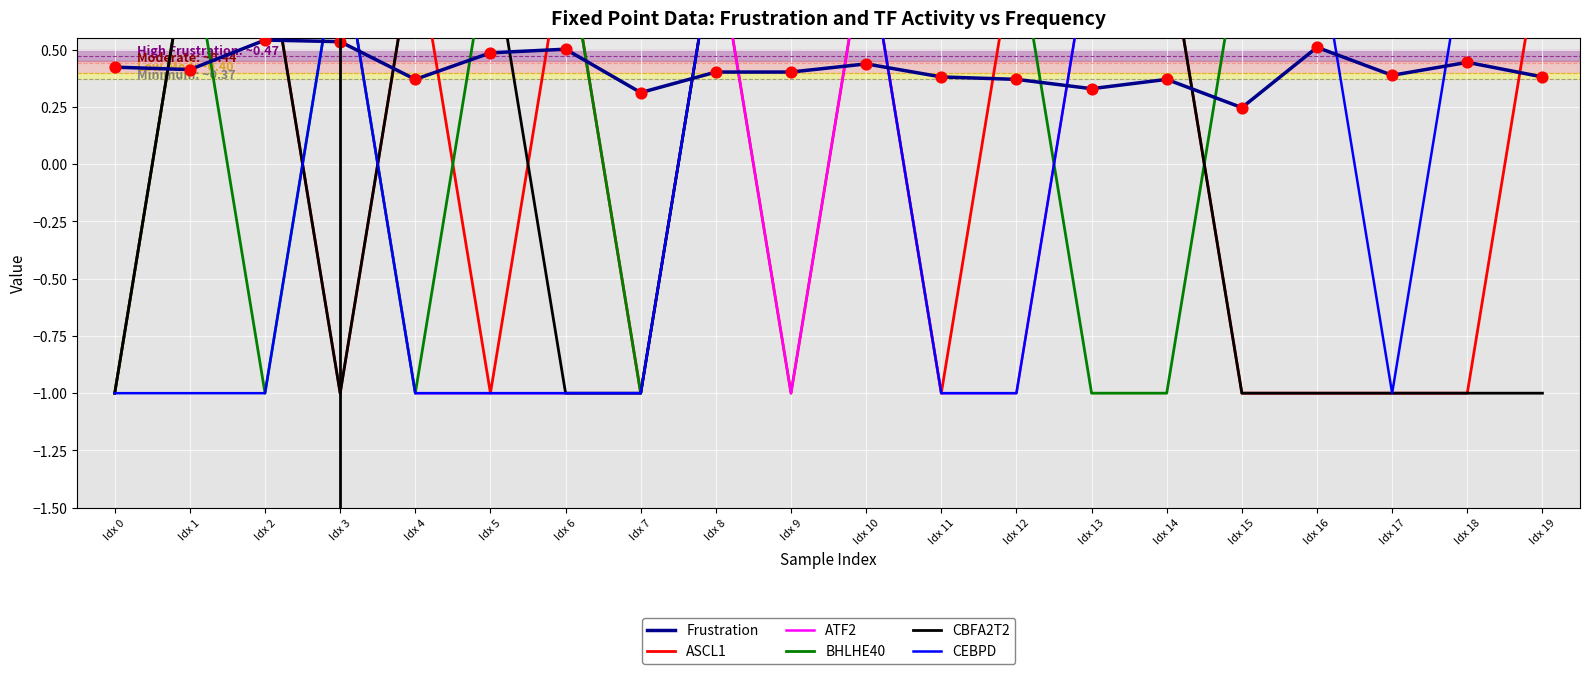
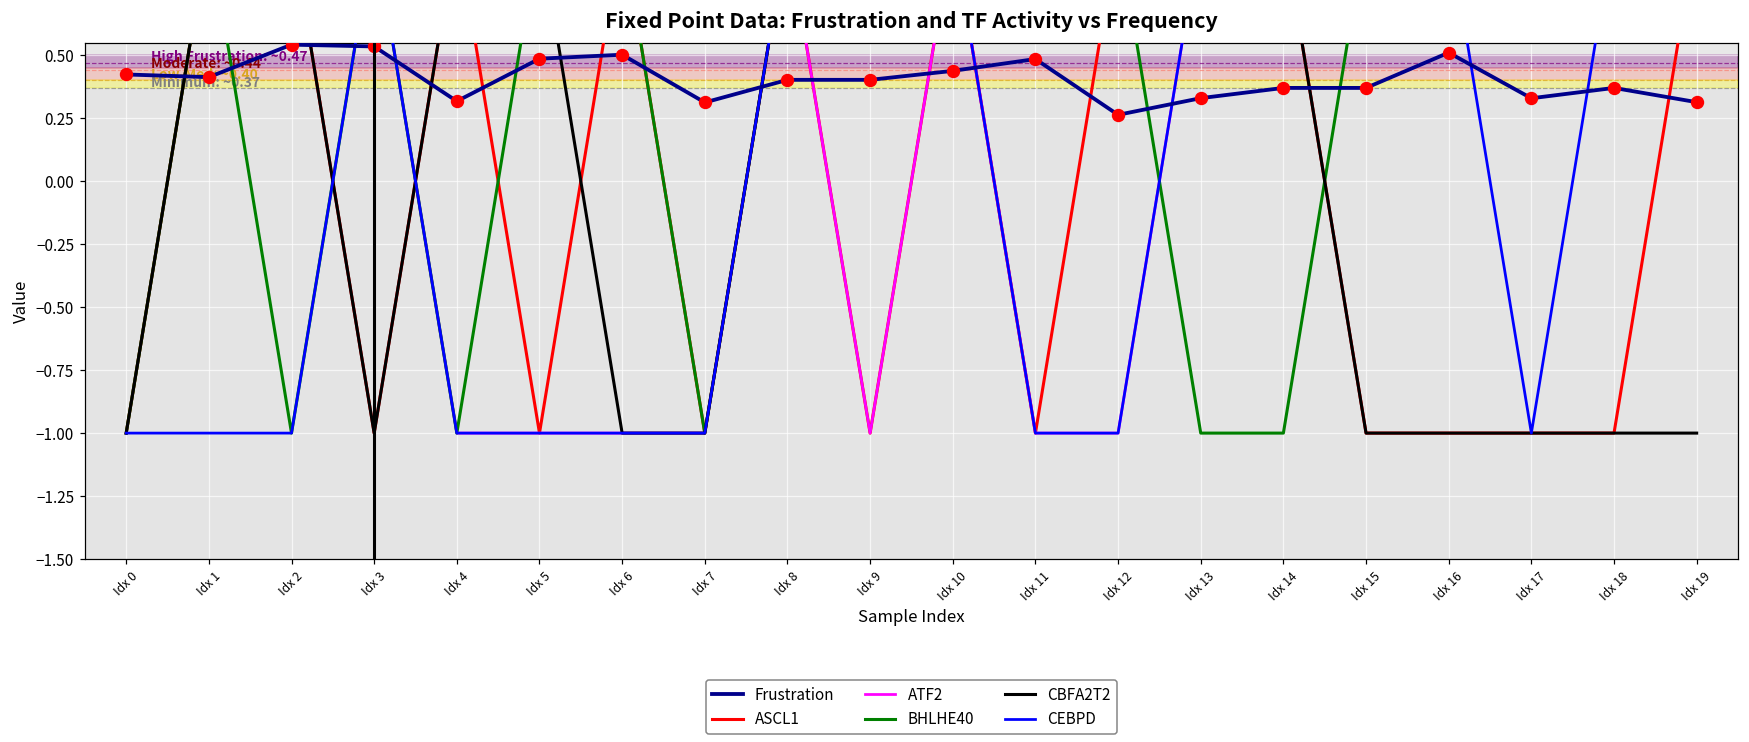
Frustration, Idx 4: 0.37 -> 0.32
Frustration, Idx 11: 0.38 -> 0.48
Frustration, Idx 12: 0.37 -> 0.26
Frustration, Idx 15: 0.25 -> 0.37
Frustration, Idx 17: 0.39 -> 0.33
Frustration, Idx 18: 0.44 -> 0.37
Frustration, Idx 19: 0.38 -> 0.31
